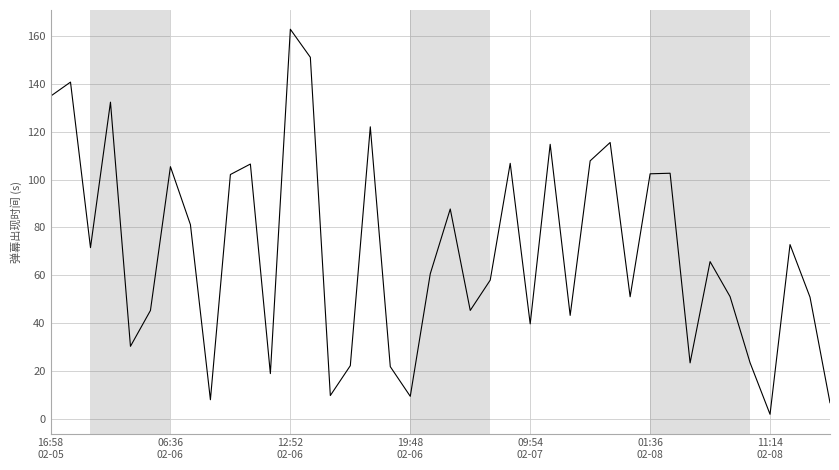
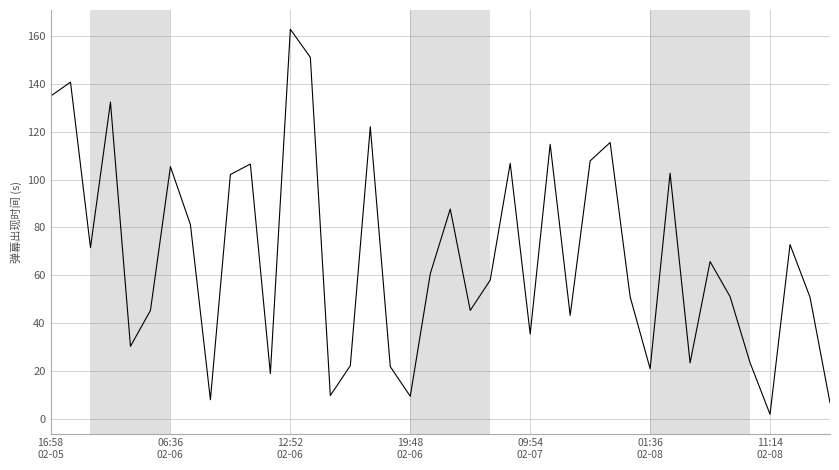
09:54 02-07: 40 -> 35
01:36 02-08: 102 -> 21
